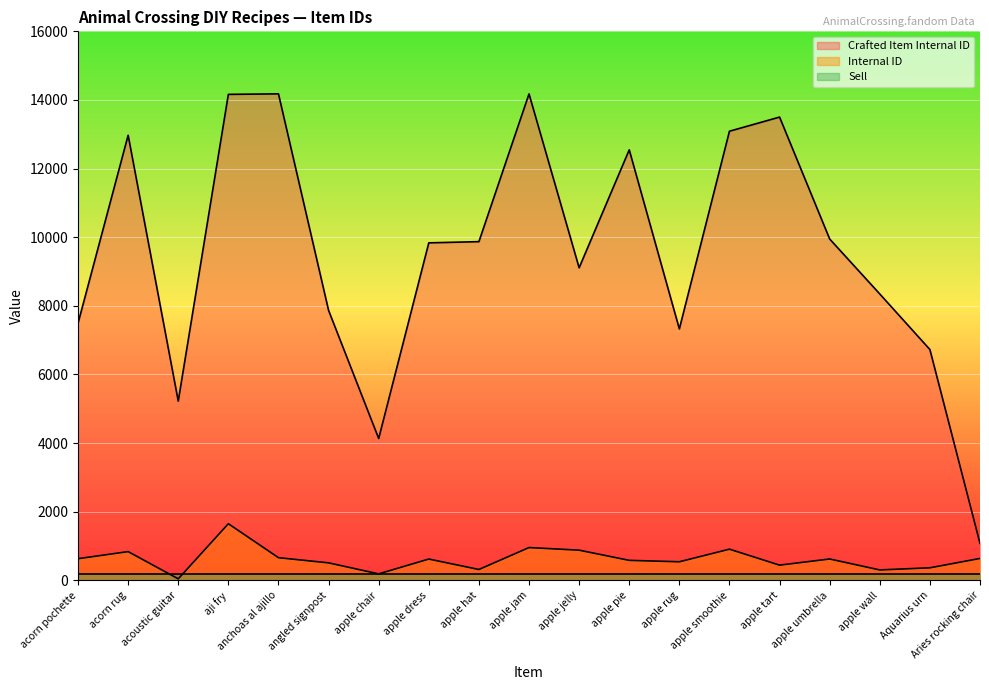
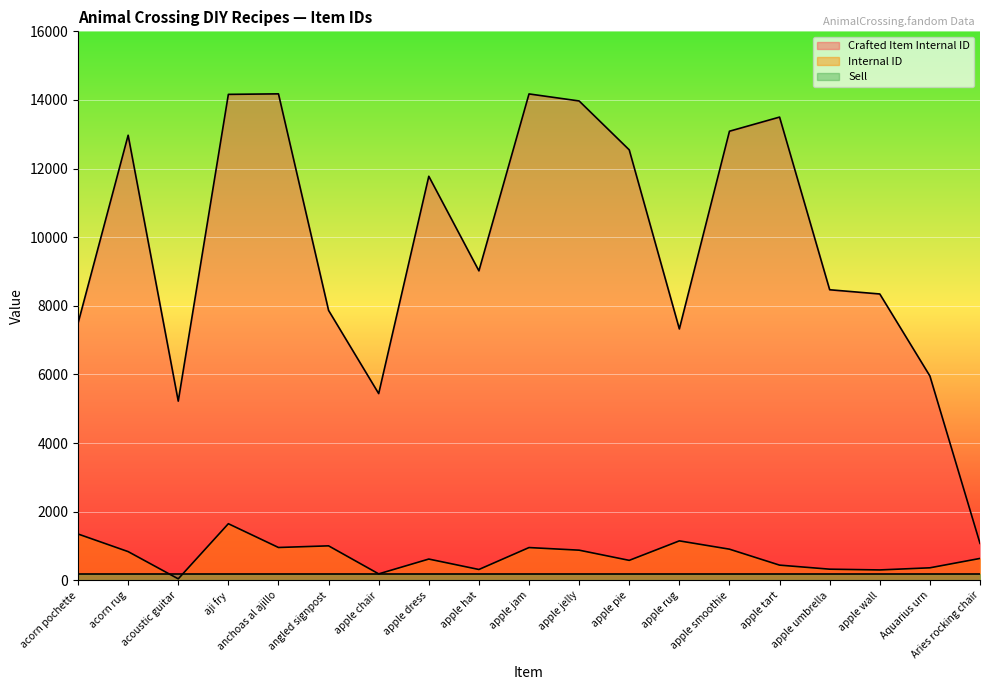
Internal ID, acorn pochette: 600 -> 1400
Internal ID, anchoas al ajillo: 700 -> 1000
Internal ID, angled signpost: 500 -> 1000
Crafted Item Internal ID, apple chair: 4100 -> 5400
Crafted Item Internal ID, apple dress: 9800 -> 11800
Crafted Item Internal ID, apple hat: 9900 -> 9000
Crafted Item Internal ID, apple jelly: 9100 -> 14000
Internal ID, apple rug: 500 -> 1200
Crafted Item Internal ID, apple umbrella: 9900 -> 8500
Internal ID, apple umbrella: 600 -> 300
Crafted Item Internal ID, Aquarius urn: 6700 -> 6000
